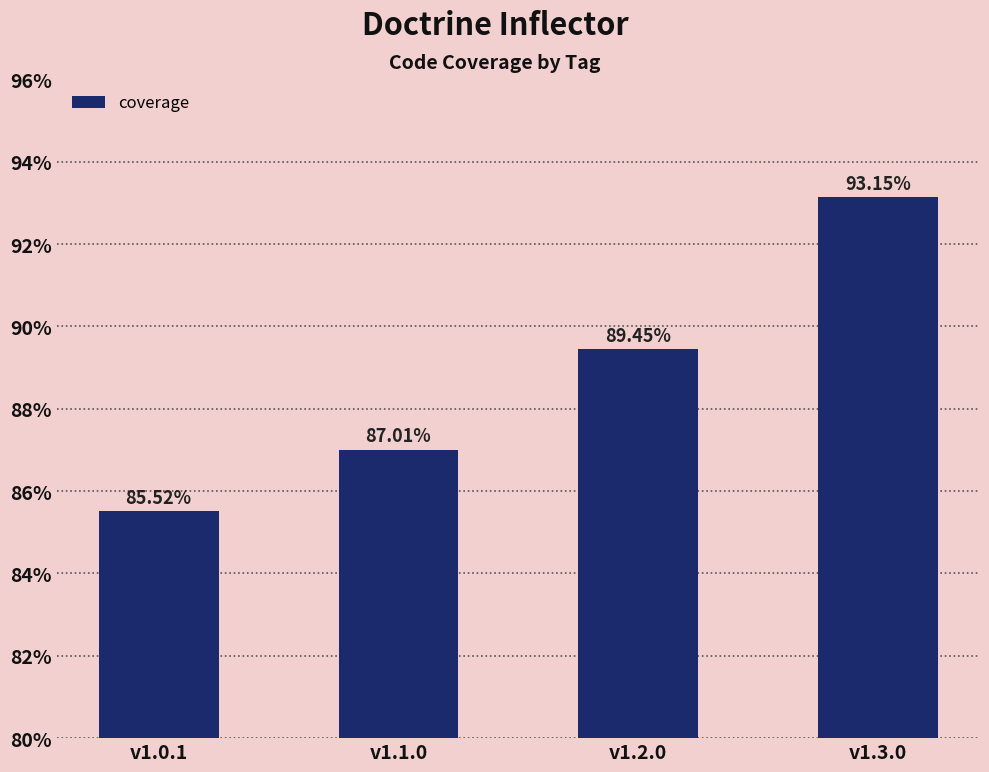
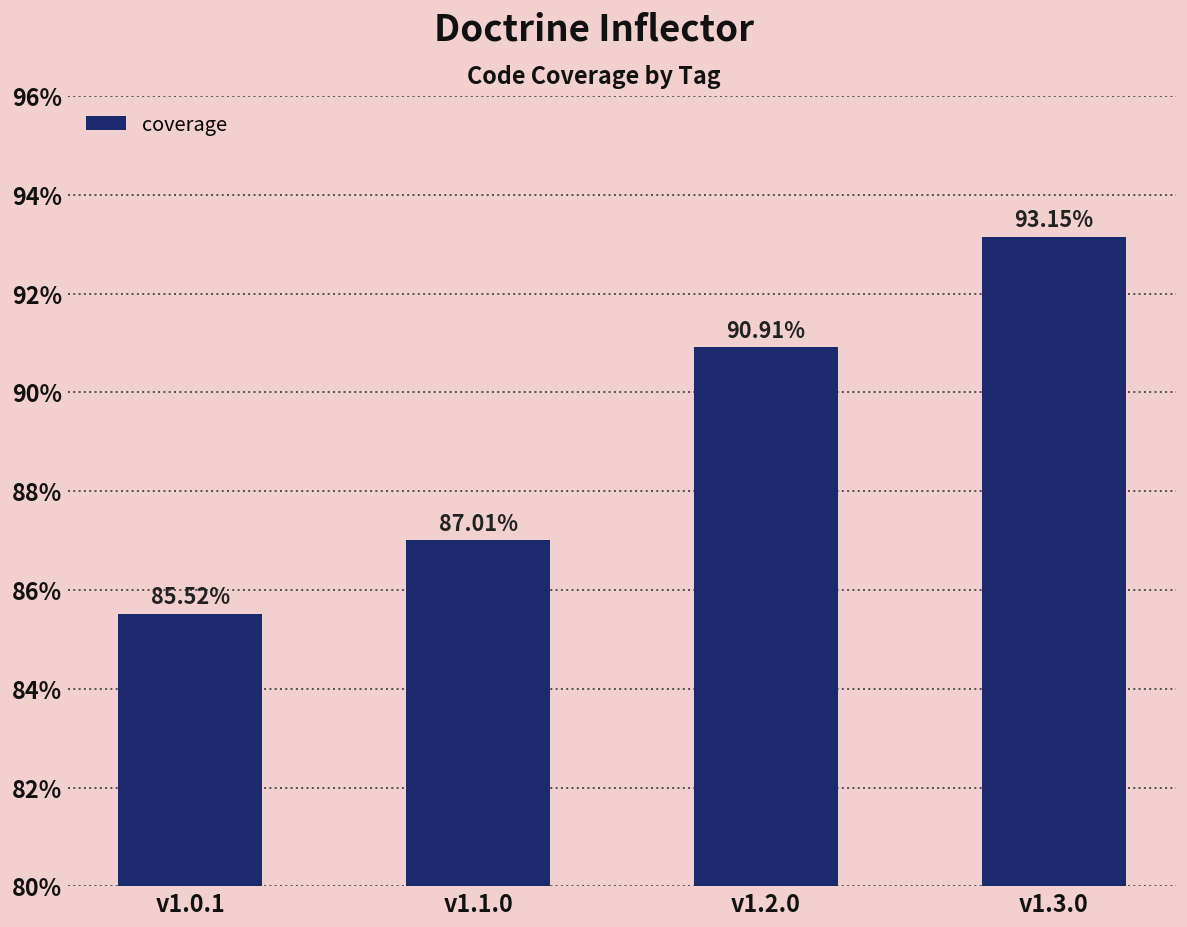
v1.2.0: 89.45% -> 90.91%
